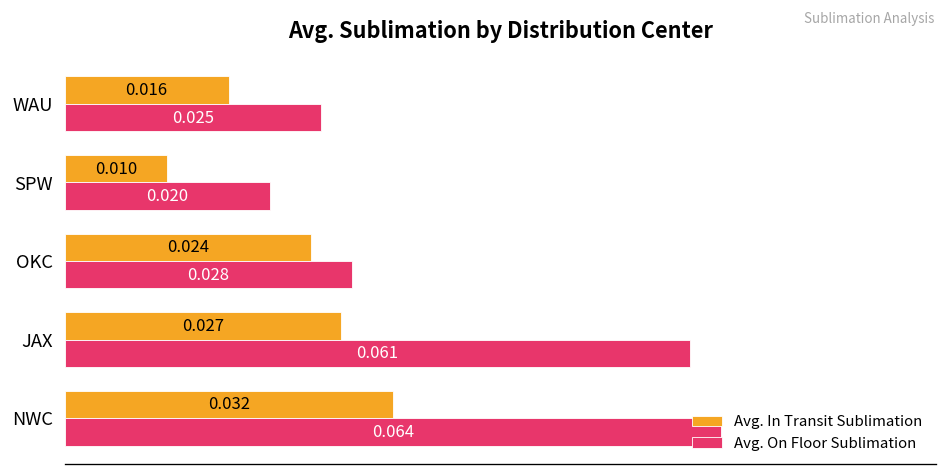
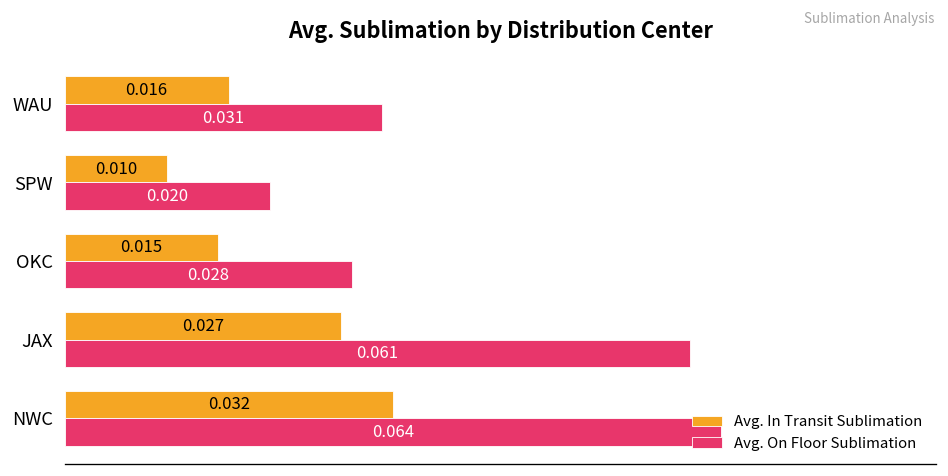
Avg. On Floor Sublimation, WAU: 0.025 -> 0.031
Avg. In Transit Sublimation, OKC: 0.024 -> 0.015
